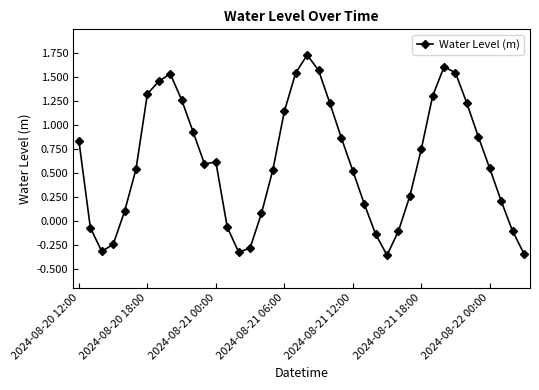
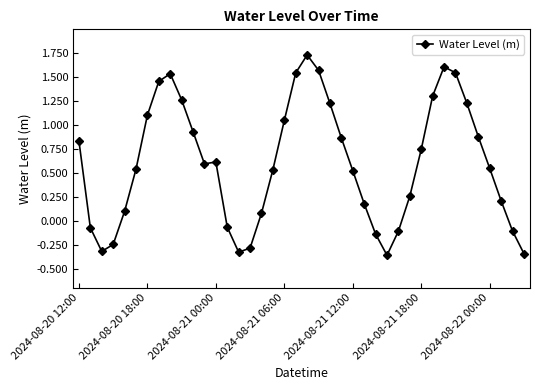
2024-08-20 18:00: 1.3 -> 1.1
2024-08-21 06:00: 1.1 -> 1.0
